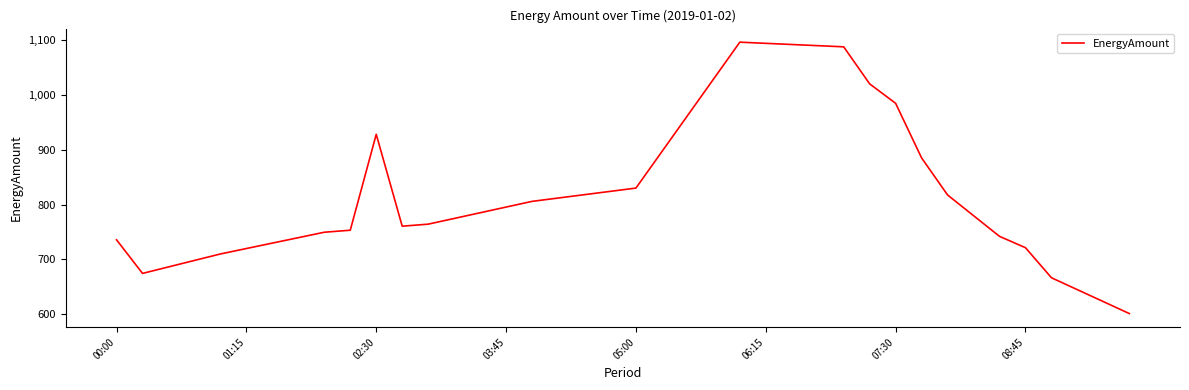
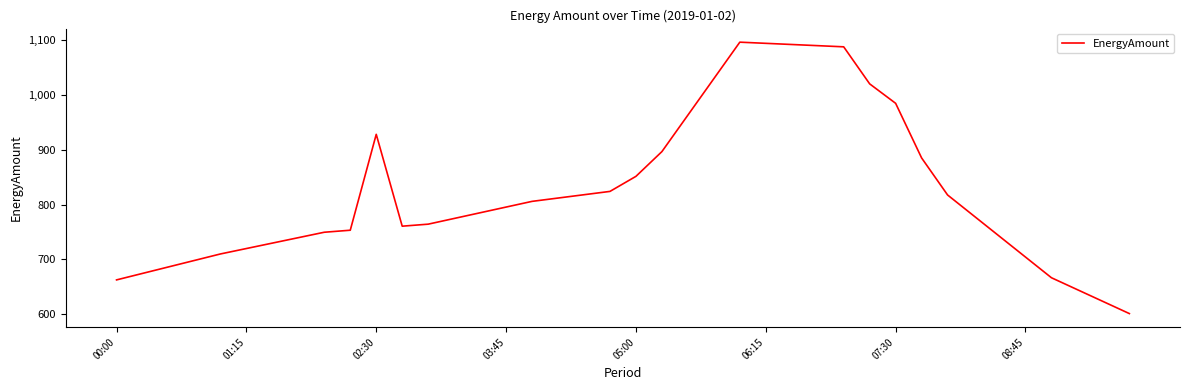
00:00: 740 -> 660
05:00: 830 -> 850
08:45: 720 -> 700
